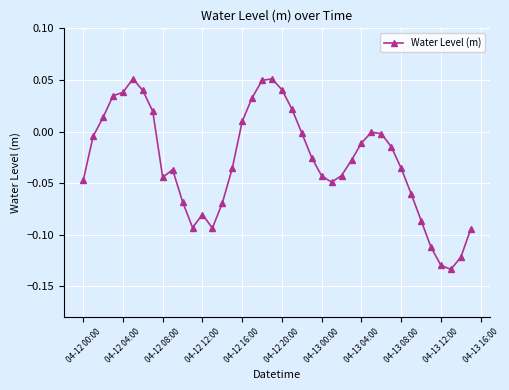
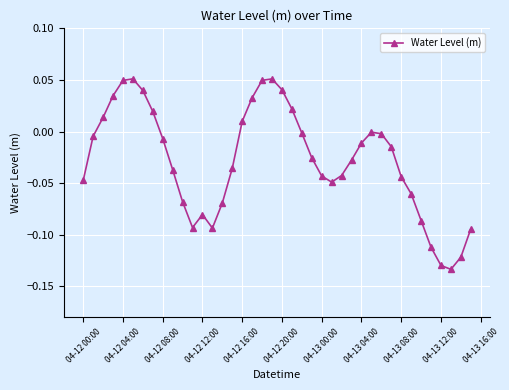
04-12 04:00: 0.038 -> 0.050
04-12 08:00: -0.044 -> -0.007
04-13 08:00: -0.036 -> -0.044
